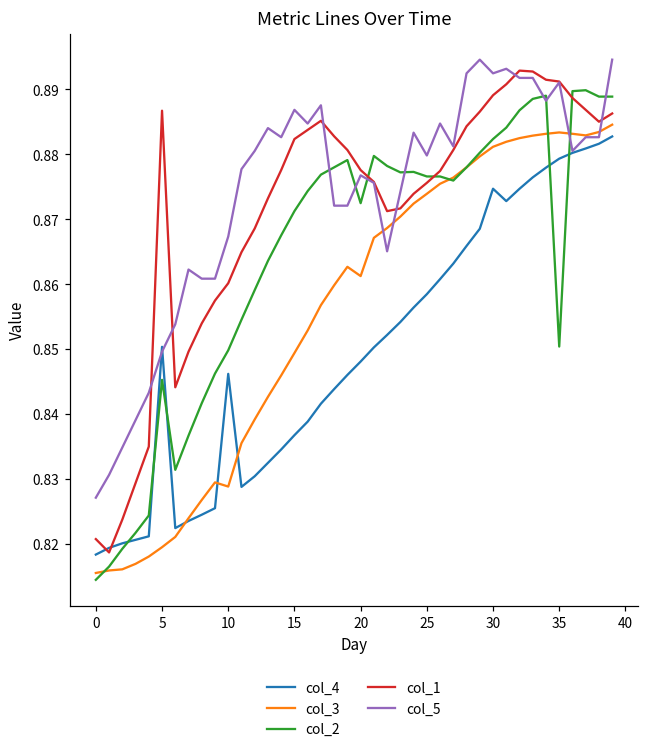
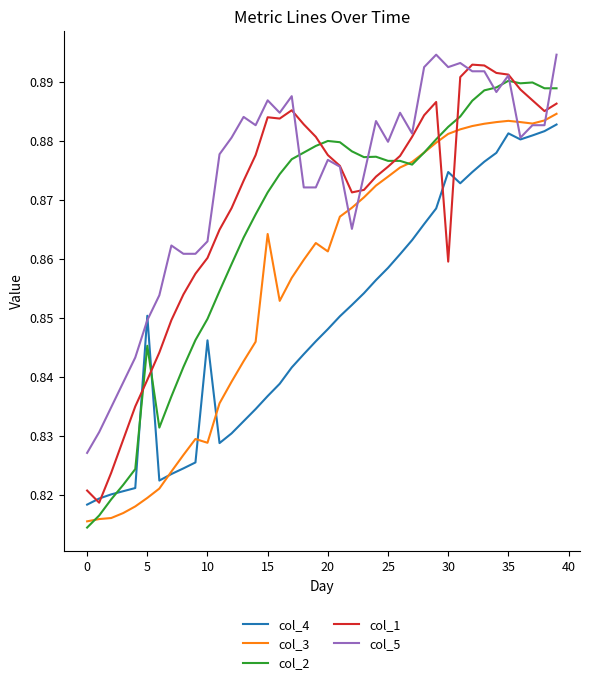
col_1, 5: 0.887 -> 0.839
col_5, 10: 0.867 -> 0.863
col_3, 15: 0.849 -> 0.864
col_1, 15: 0.882 -> 0.884
col_2, 20: 0.872 -> 0.880
col_1, 30: 0.889 -> 0.860
col_4, 35: 0.879 -> 0.881
col_2, 35: 0.850 -> 0.890
